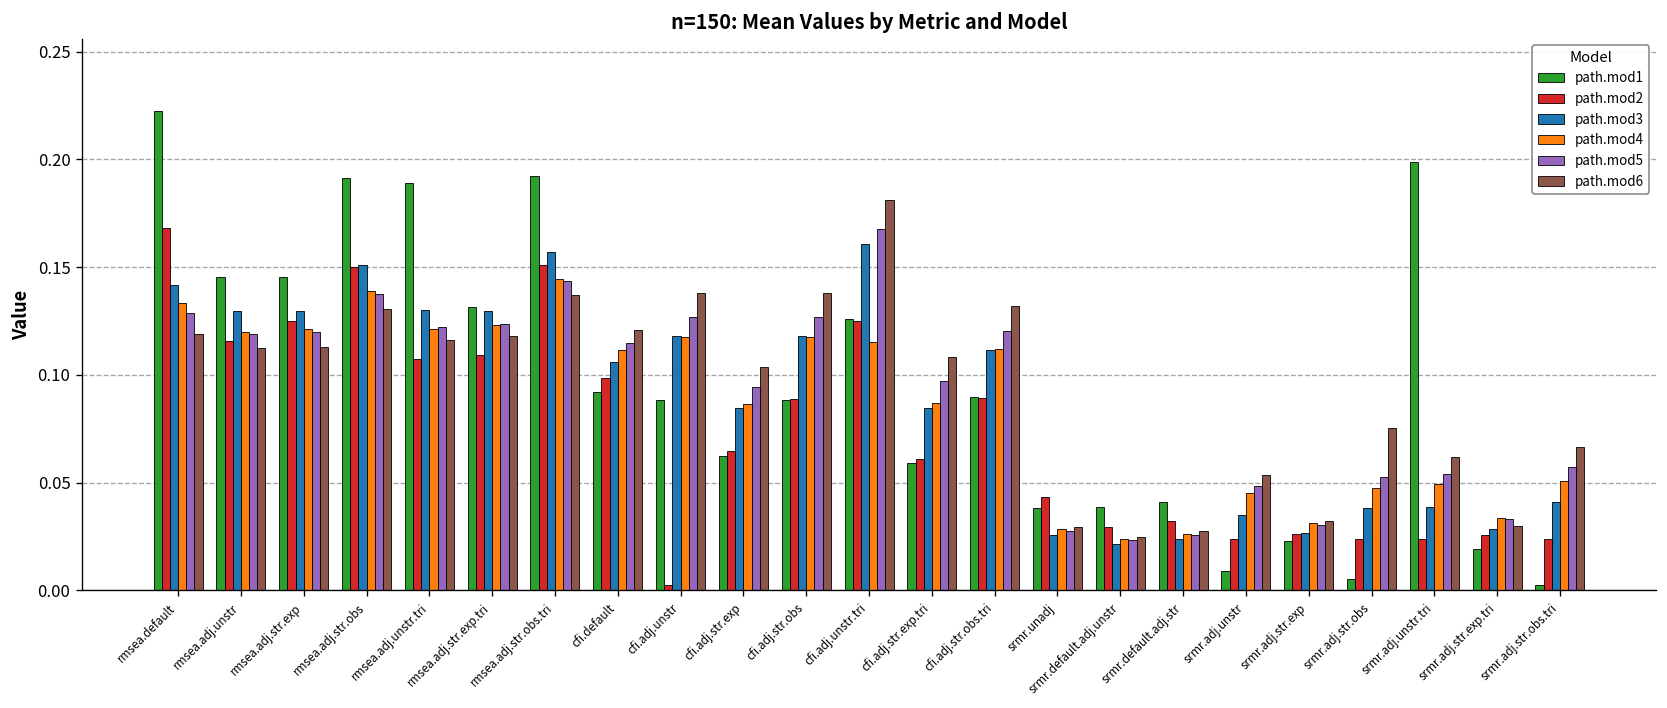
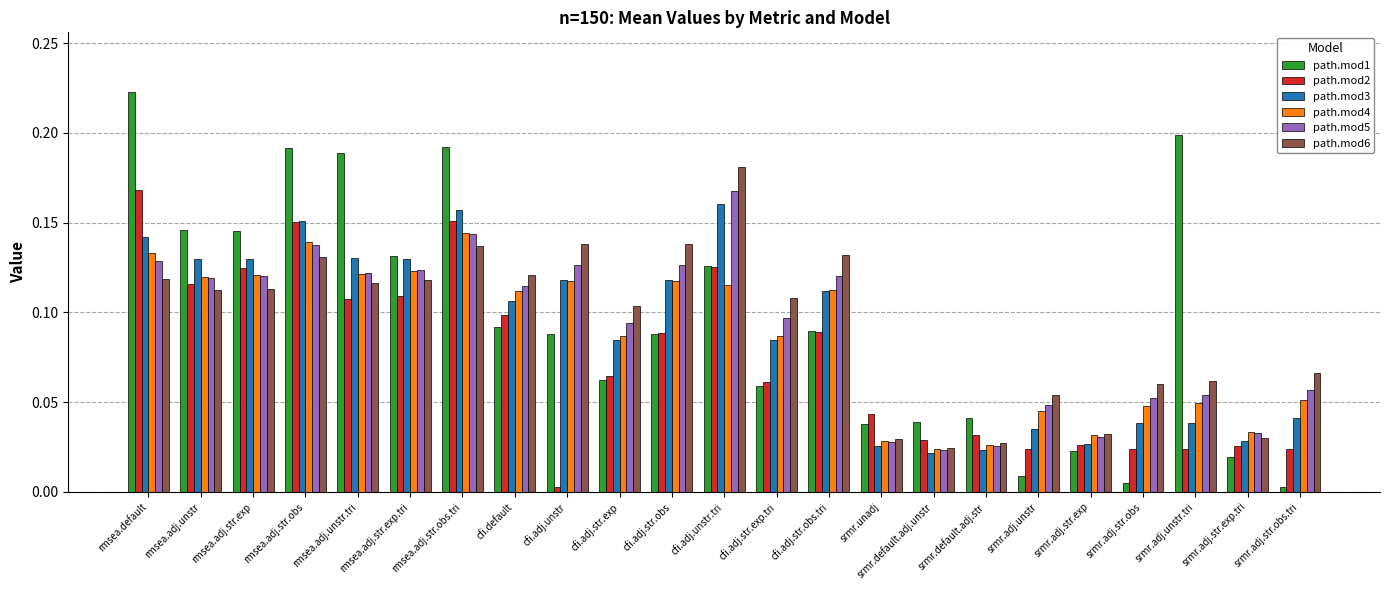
path.mod6, srmr.adj.str.obs: 0.075 -> 0.060
